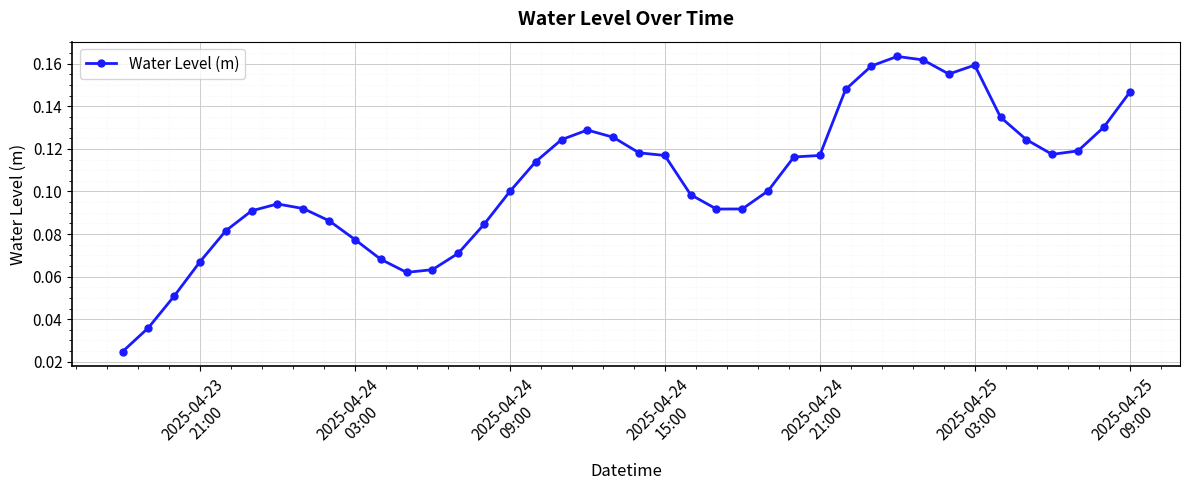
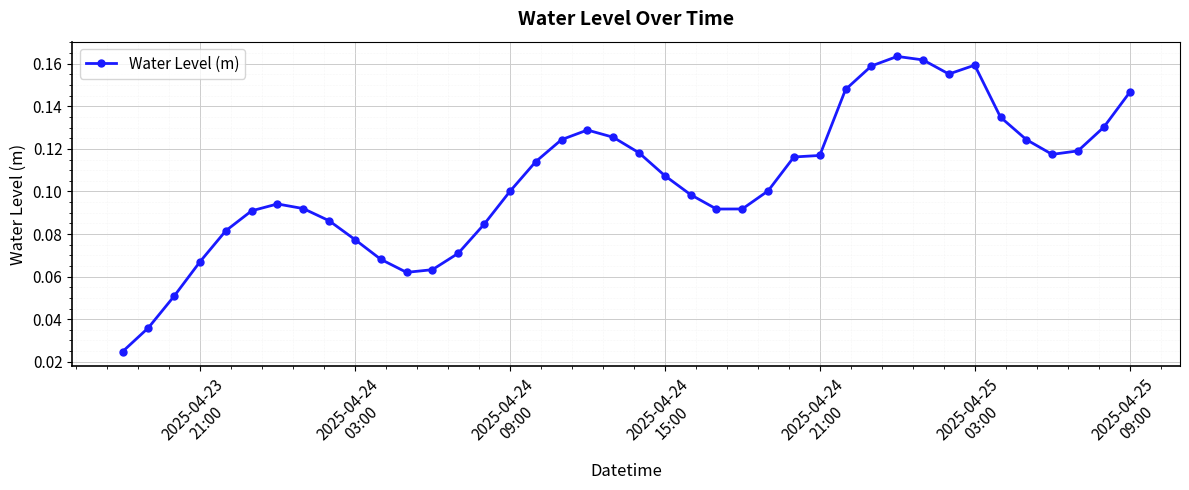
2025-04-24 15:00: 0.117 -> 0.107
